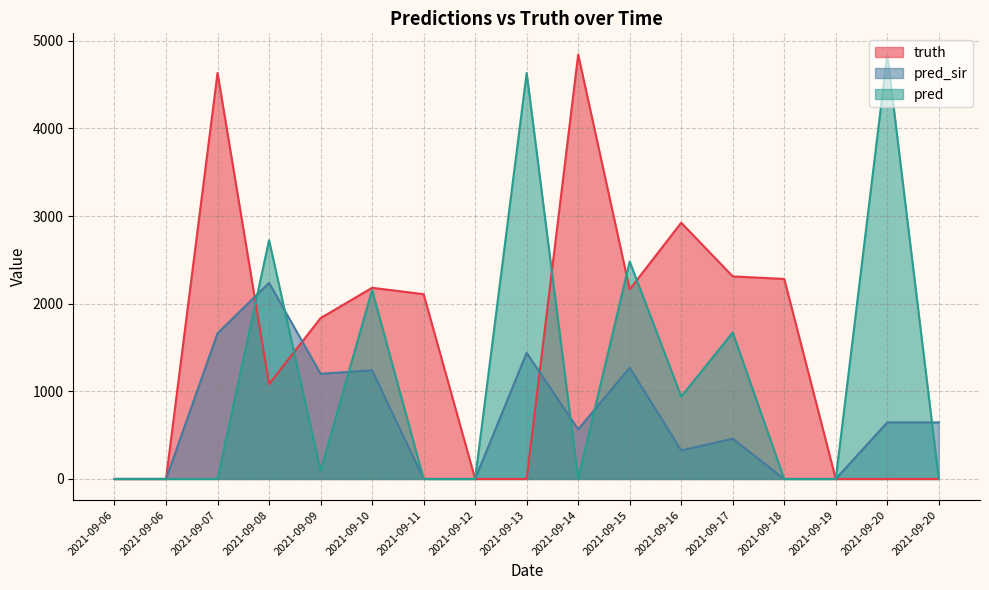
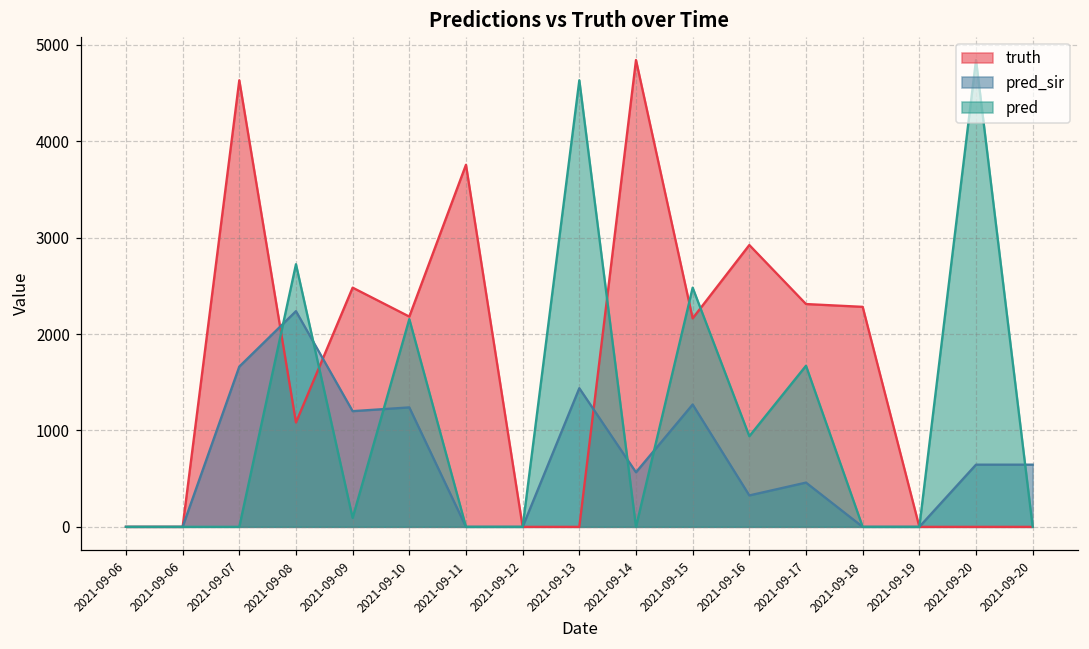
truth, 2021-09-09: 1800 -> 2500
truth, 2021-09-11: 2100 -> 3800
